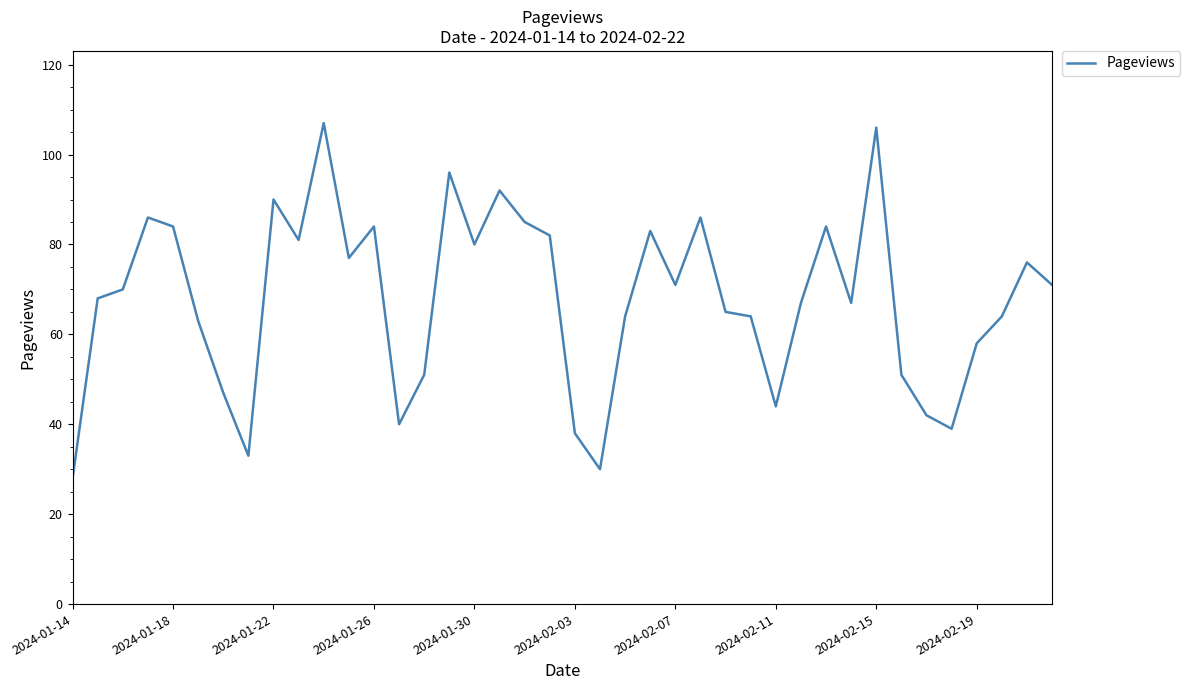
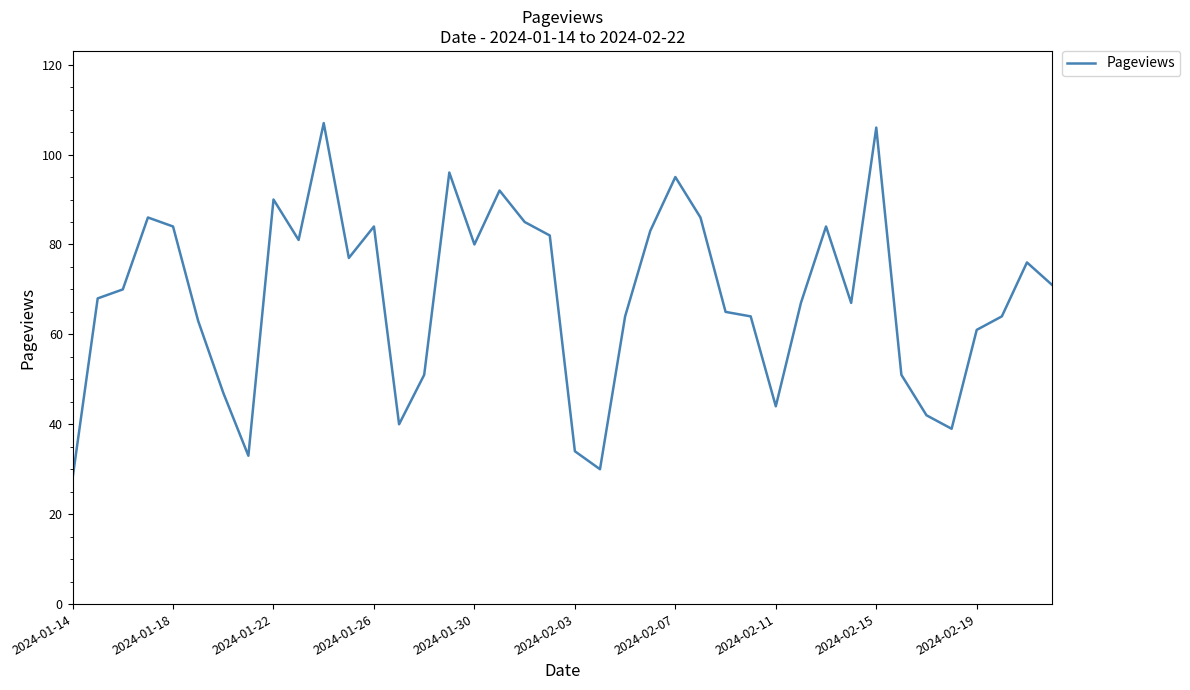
2024-02-03: 38 -> 34
2024-02-07: 71 -> 95
2024-02-19: 58 -> 61
